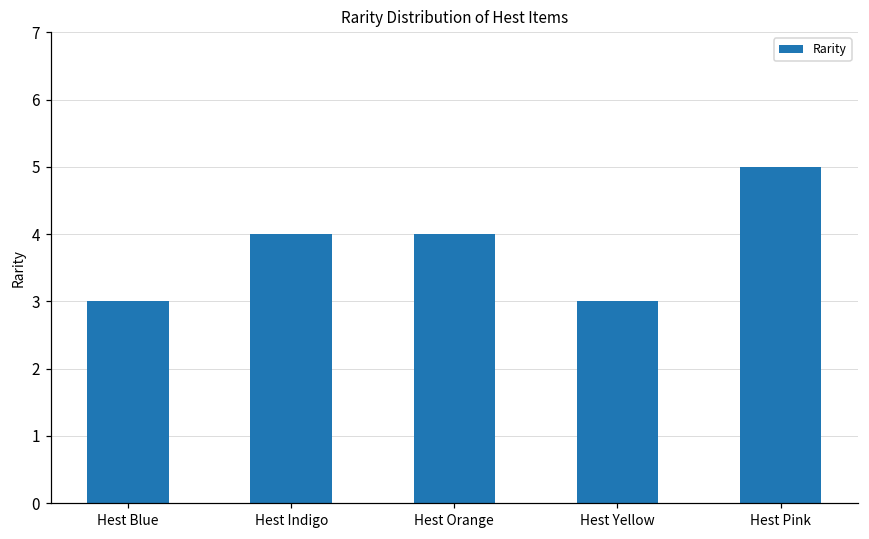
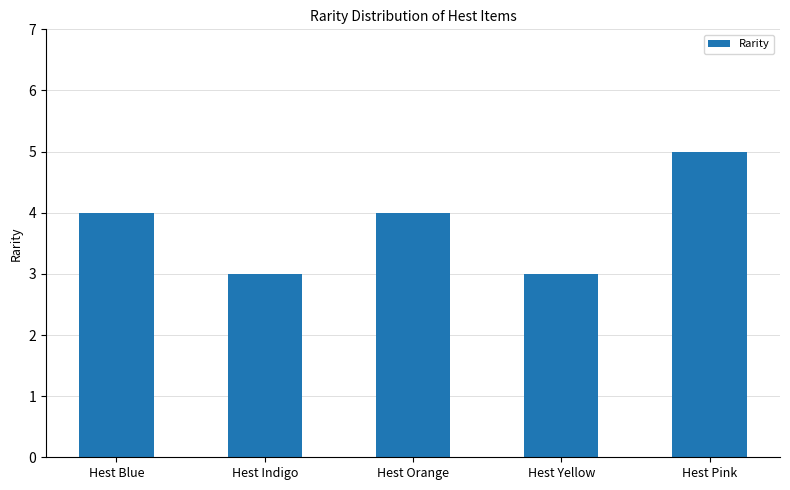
Hest Blue: 3 -> 4
Hest Indigo: 4 -> 3
